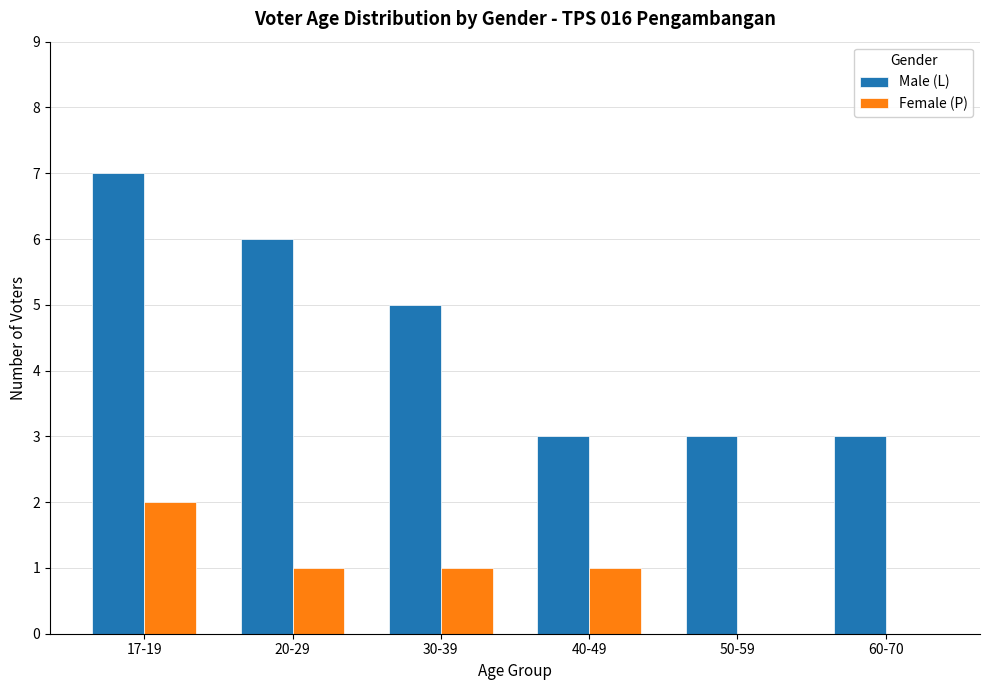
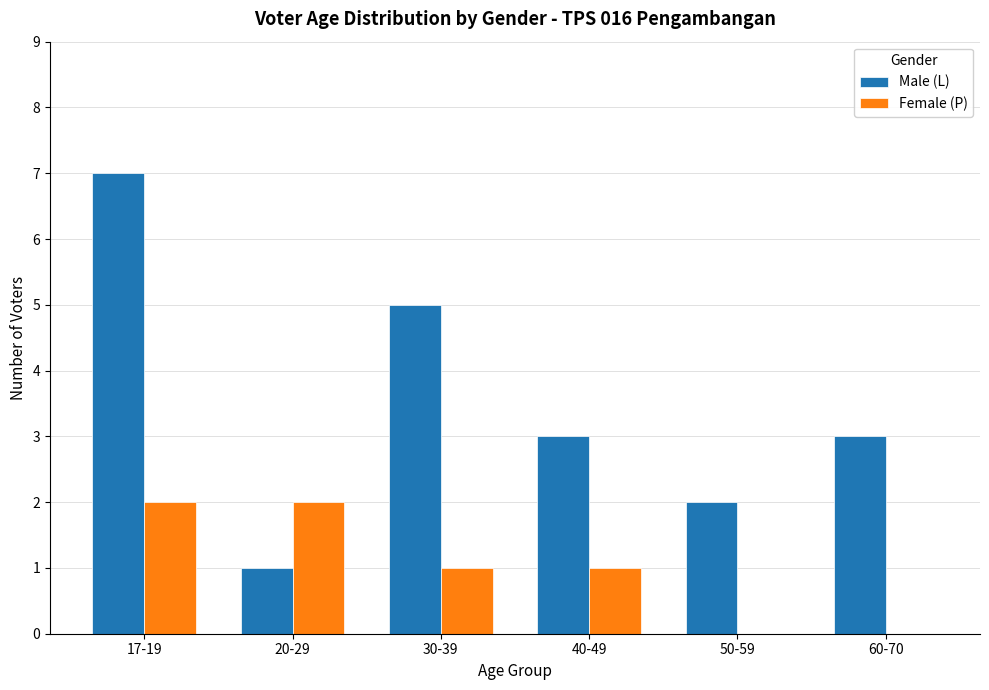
Male (L), 20-29: 6 -> 1
Female (P), 20-29: 1 -> 2
Male (L), 50-59: 3 -> 2
